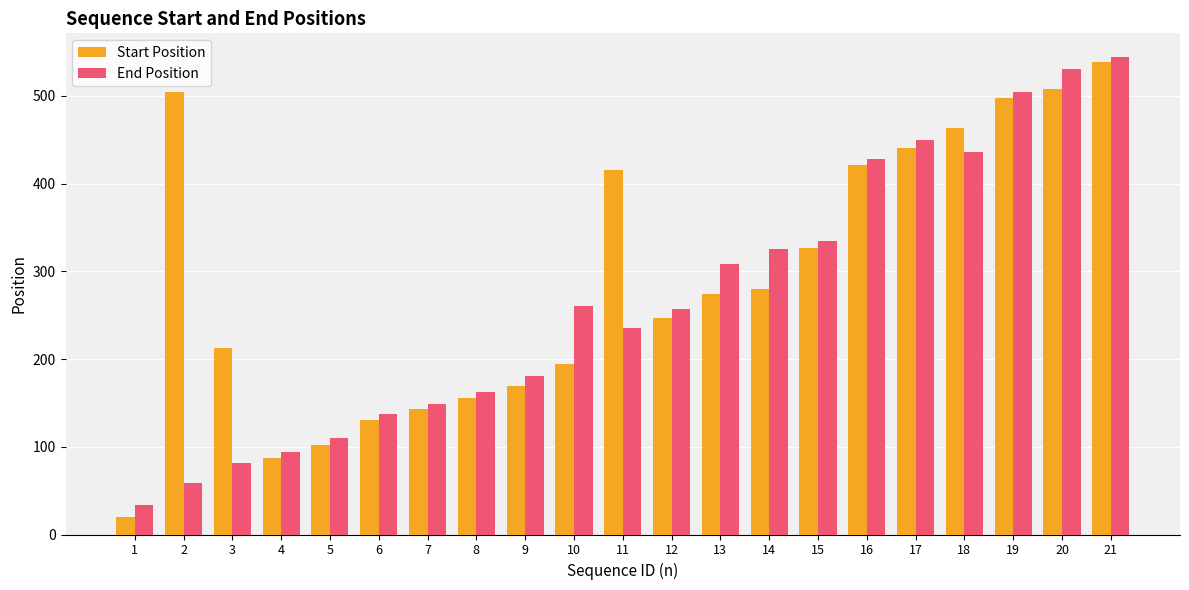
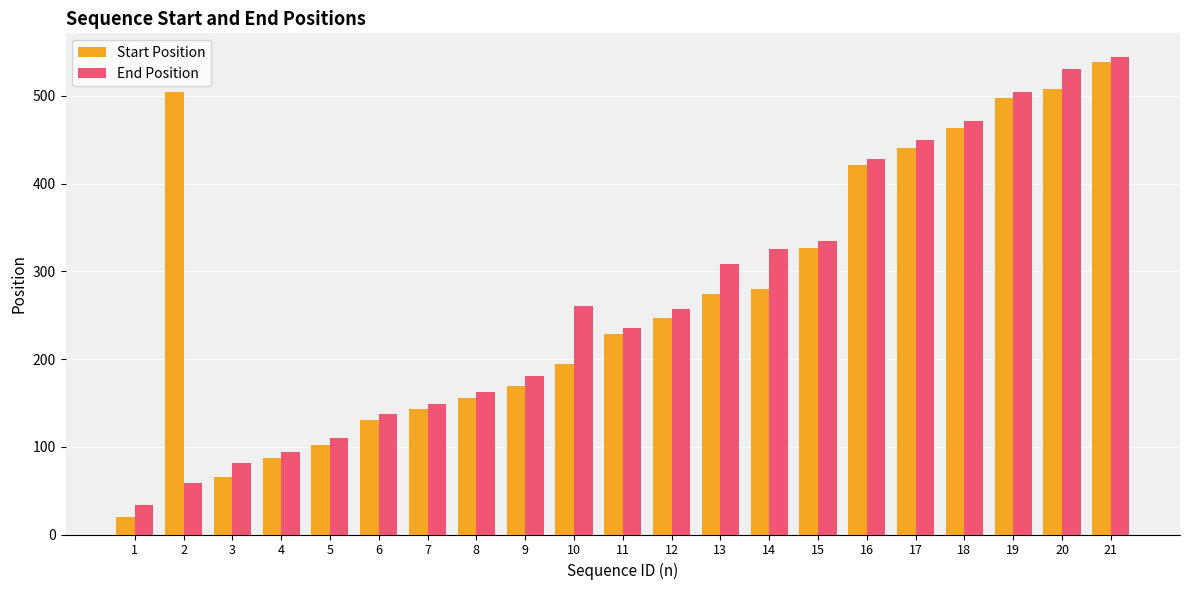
Start Position, 3: 210 -> 70
Start Position, 11: 420 -> 230
End Position, 18: 440 -> 470
